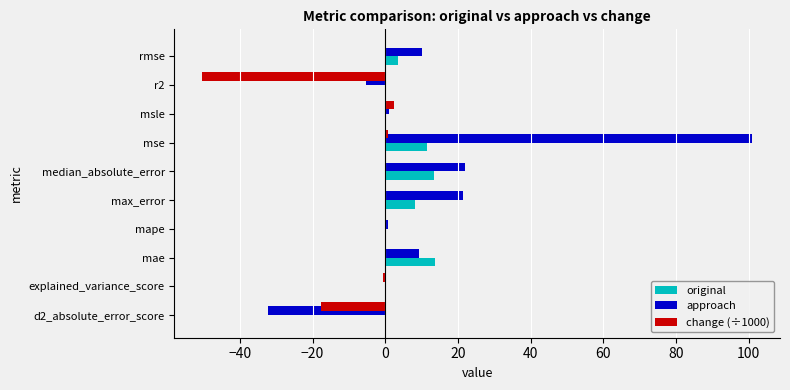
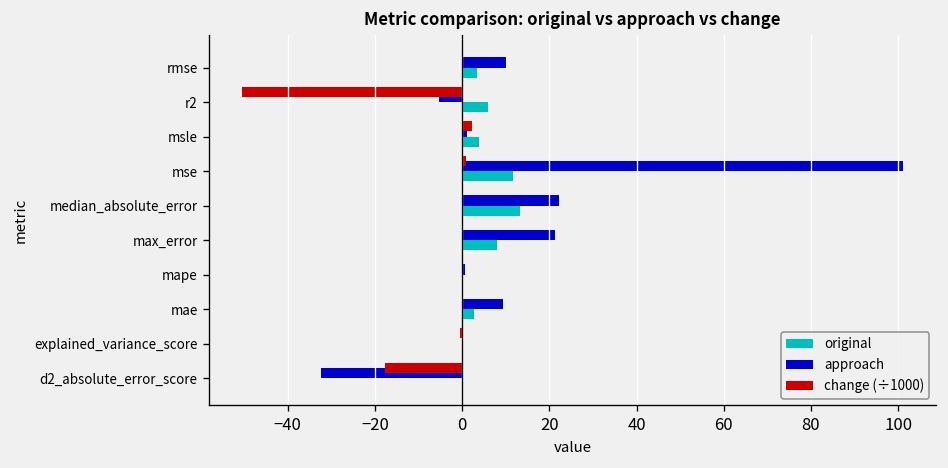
original, r2: 0 -> 6
original, msle: 0 -> 4
original, mae: 14 -> 3
